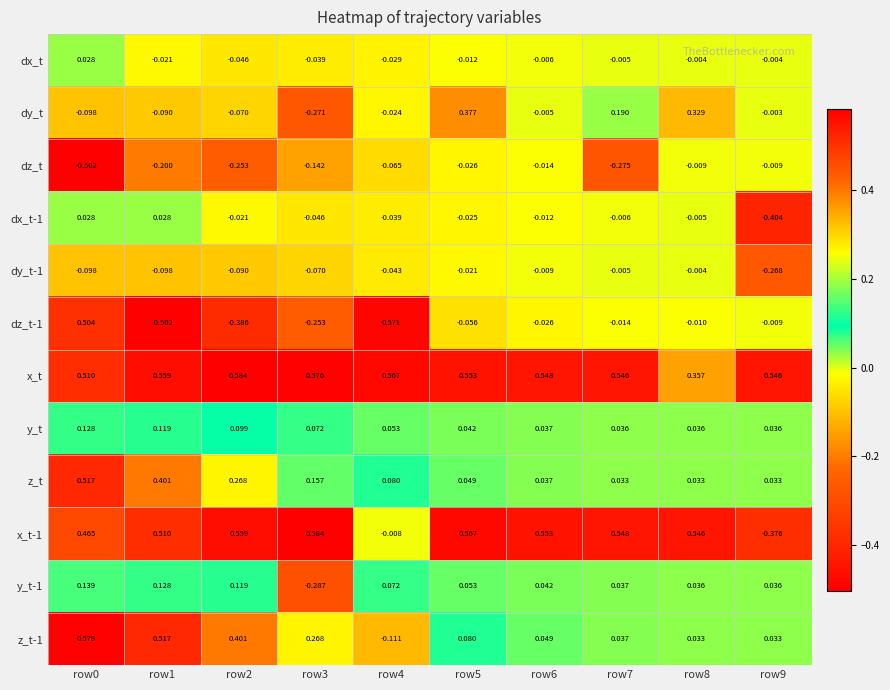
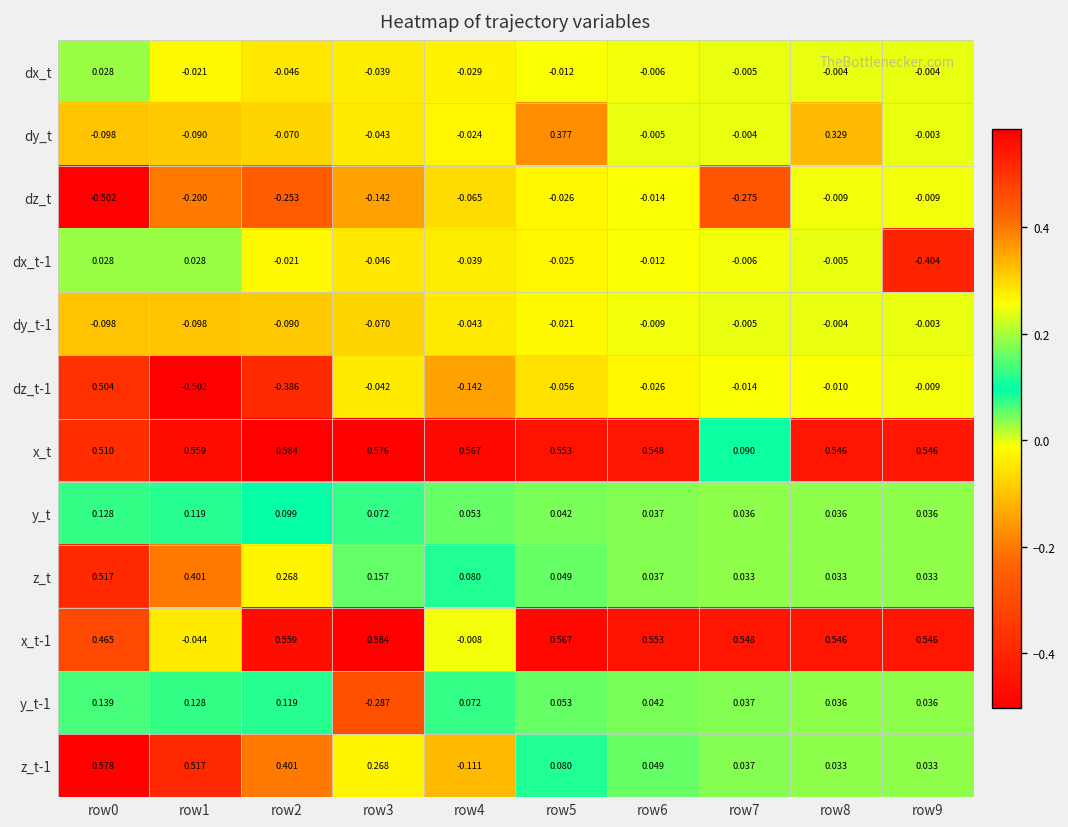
dy_t, row3: -0.271 -> -0.043
dy_t, row7: 0.190 -> -0.004
dy_t-1, row9: -0.268 -> -0.003
dz_t-1, row3: -0.253 -> -0.042
dz_t-1, row4: 0.571 -> -0.142
x_t, row7: 0.546 -> 0.090
x_t, row8: 0.357 -> 0.546
x_t-1, row1: 0.510 -> -0.044
x_t-1, row9: -0.376 -> 0.546
